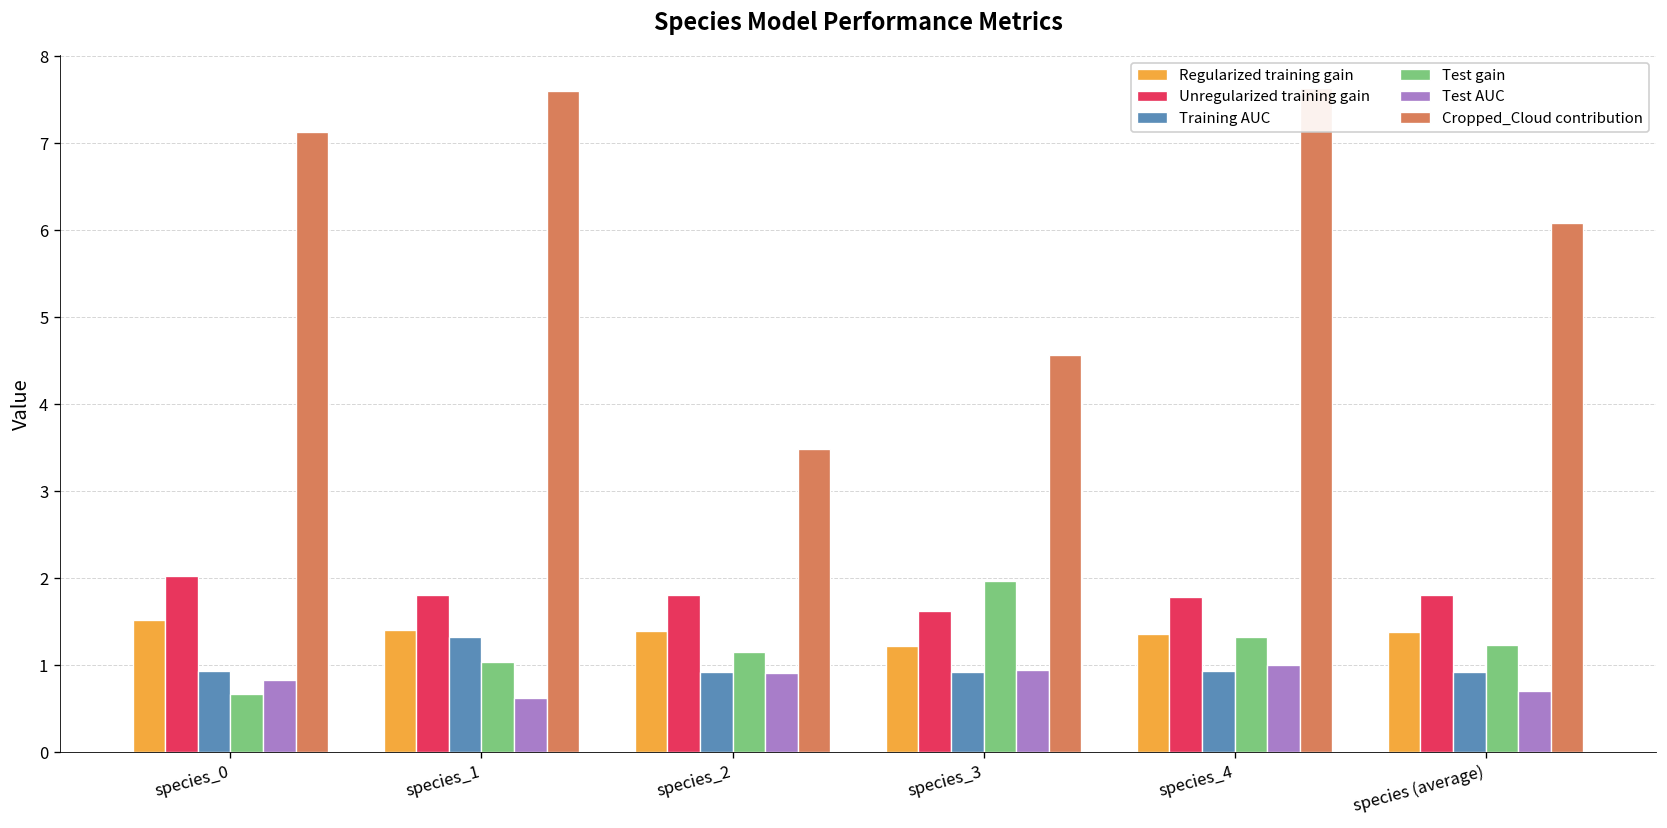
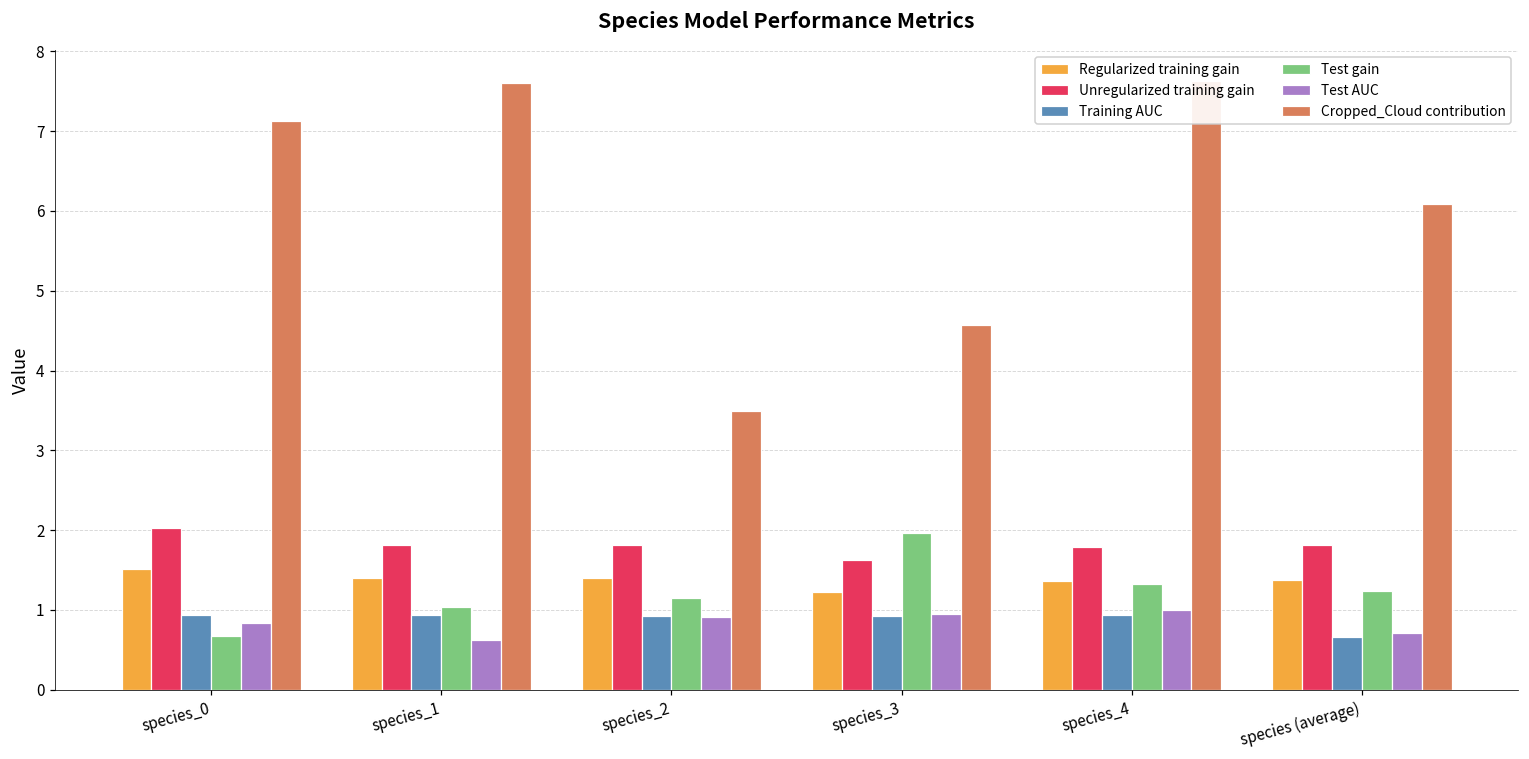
Training AUC, species_1: 1.3 -> 0.9
Training AUC, species (average): 0.9 -> 0.7
